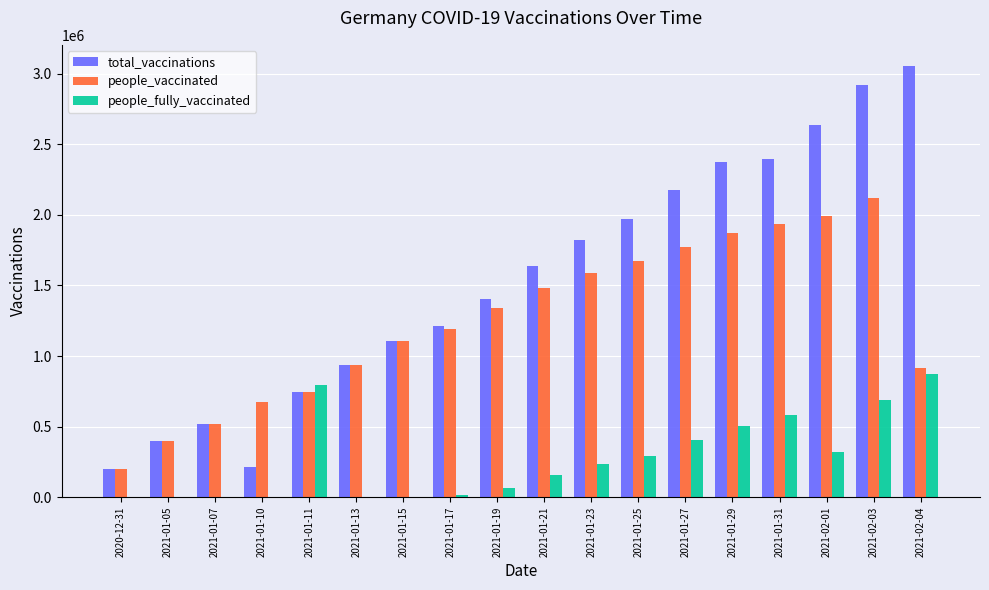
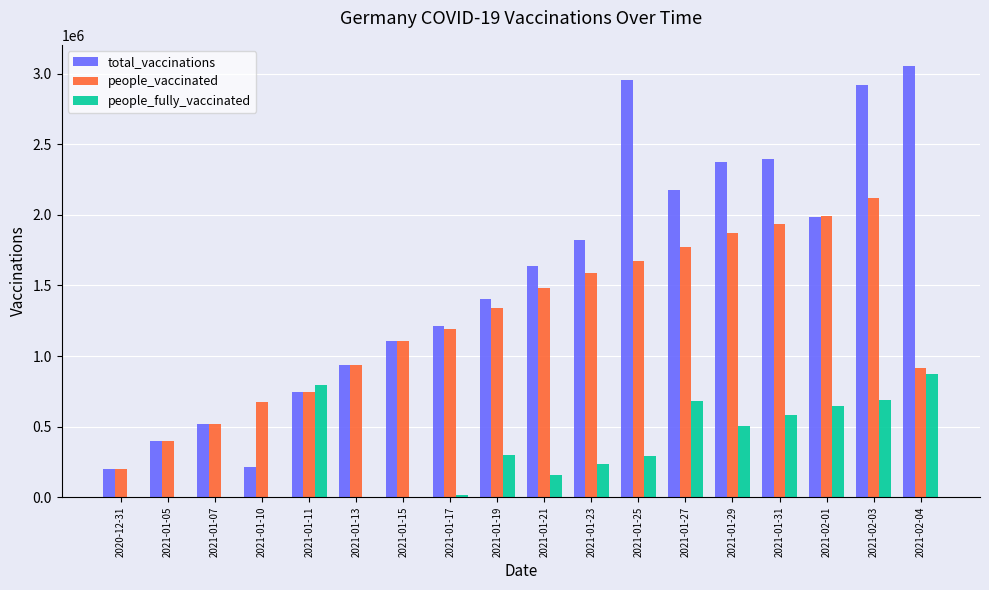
people_fully_vaccinated, 2021-01-19: 70000 -> 300000
total_vaccinations, 2021-01-25: 1970000 -> 2950000
people_fully_vaccinated, 2021-01-27: 400000 -> 680000
total_vaccinations, 2021-02-01: 2640000 -> 1990000
people_fully_vaccinated, 2021-02-01: 320000 -> 650000
